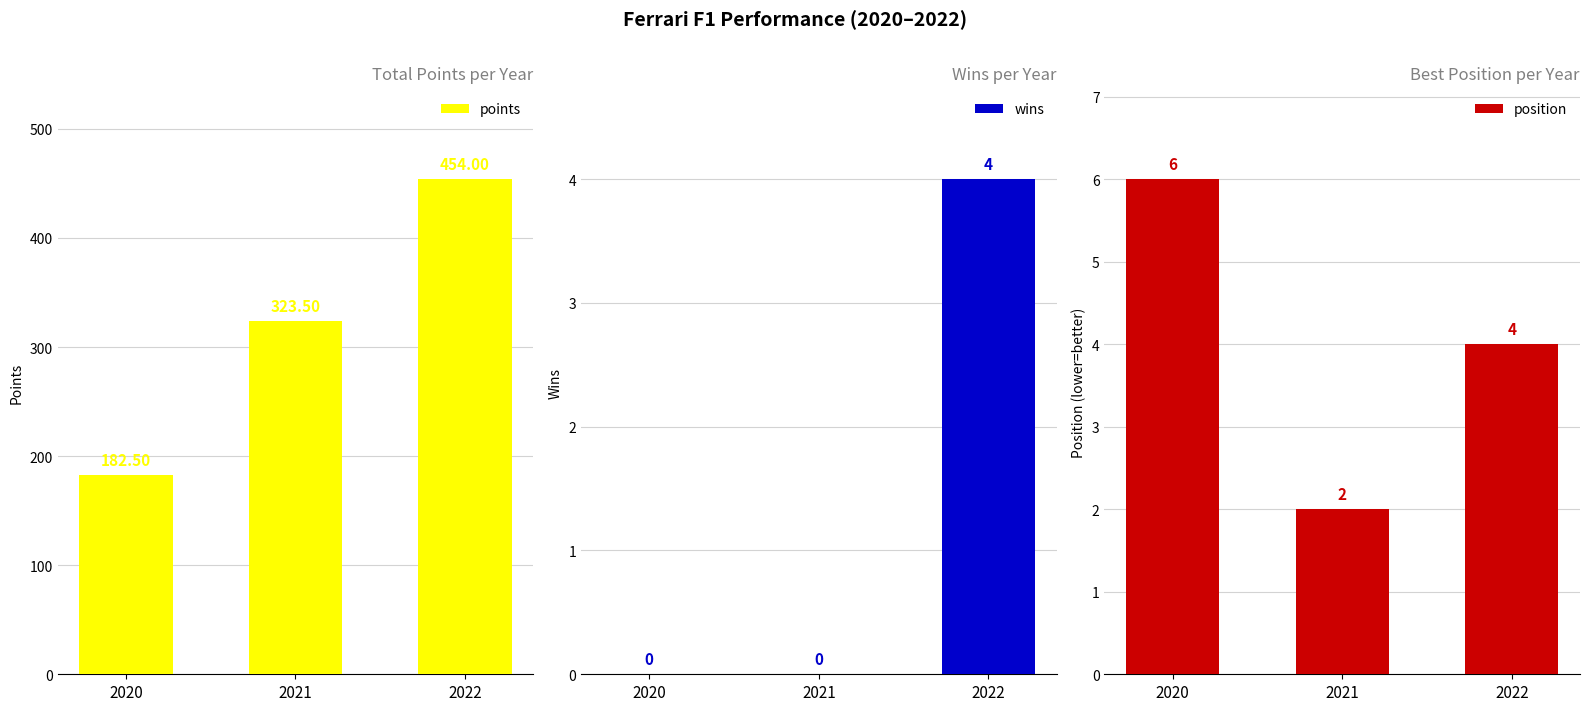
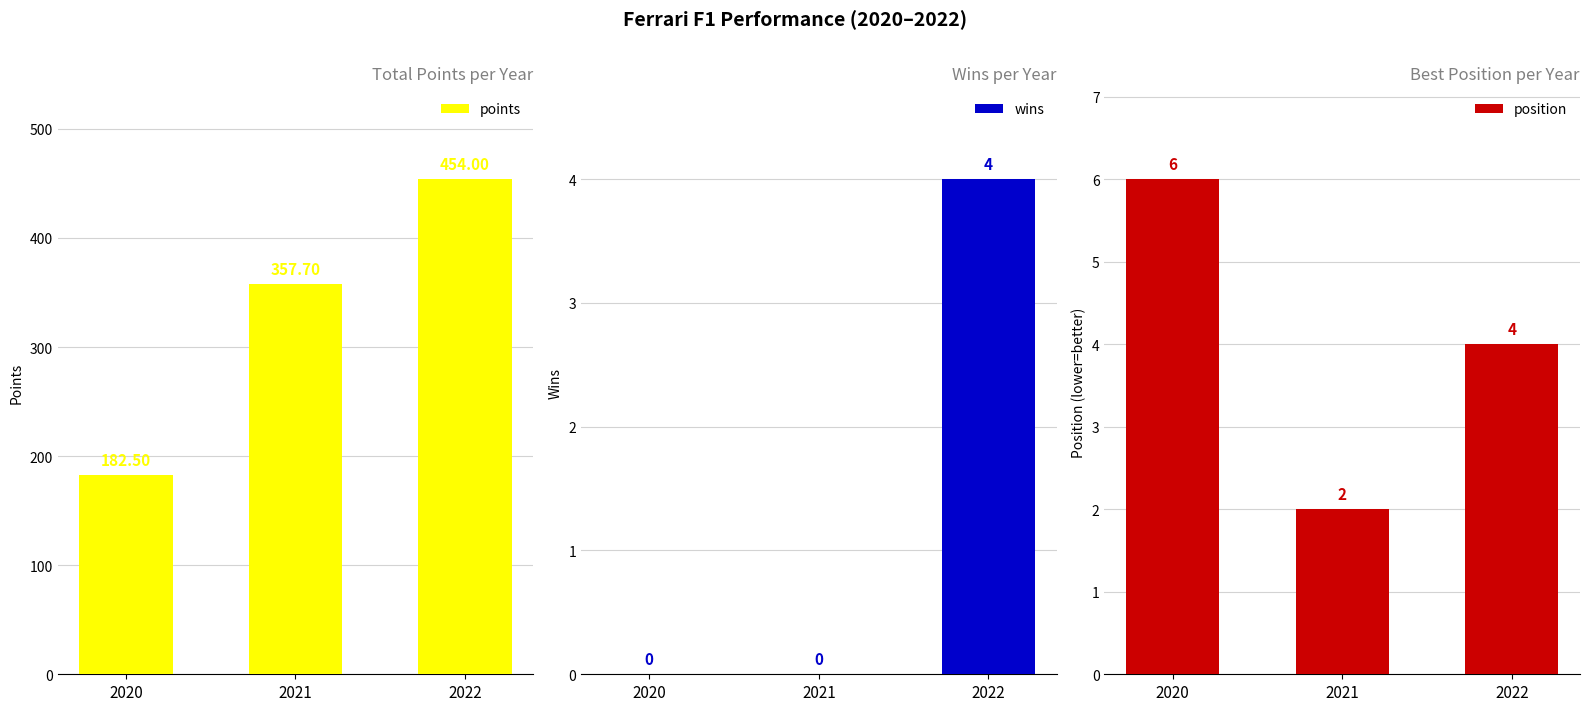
Total Points per Year, 2021: 323.50 -> 357.70
